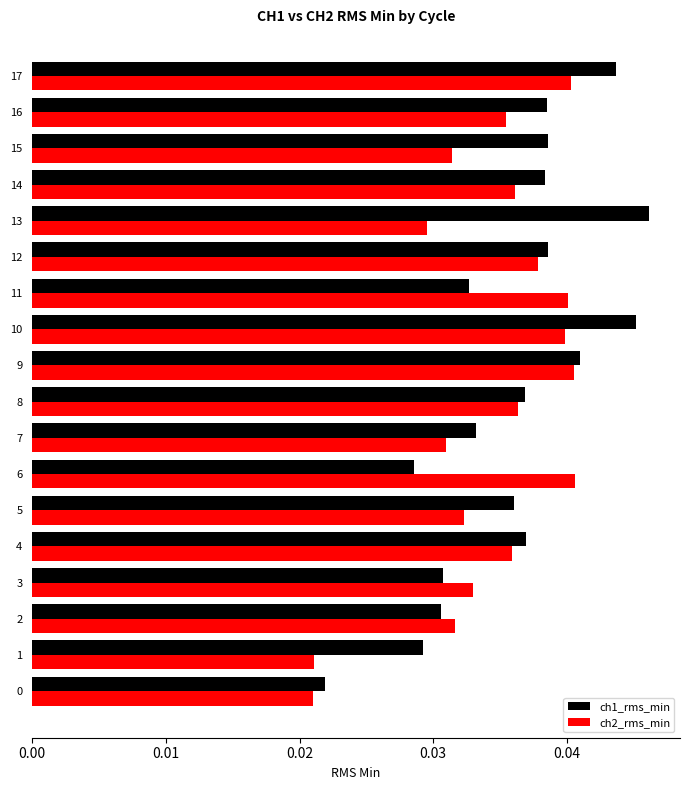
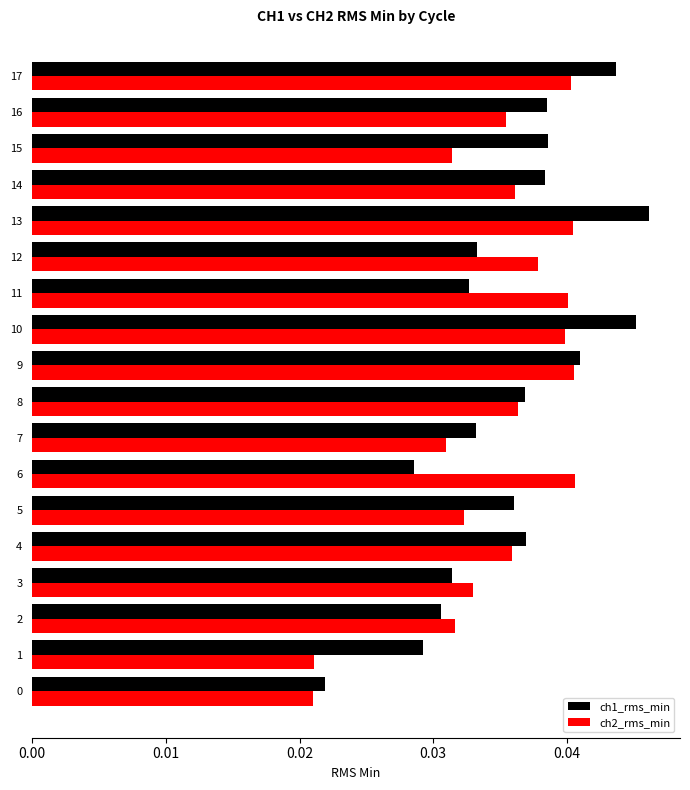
ch2_rms_min, 13: 0.0295 -> 0.0404
ch1_rms_min, 12: 0.0386 -> 0.0332
ch1_rms_min, 3: 0.0307 -> 0.0314
